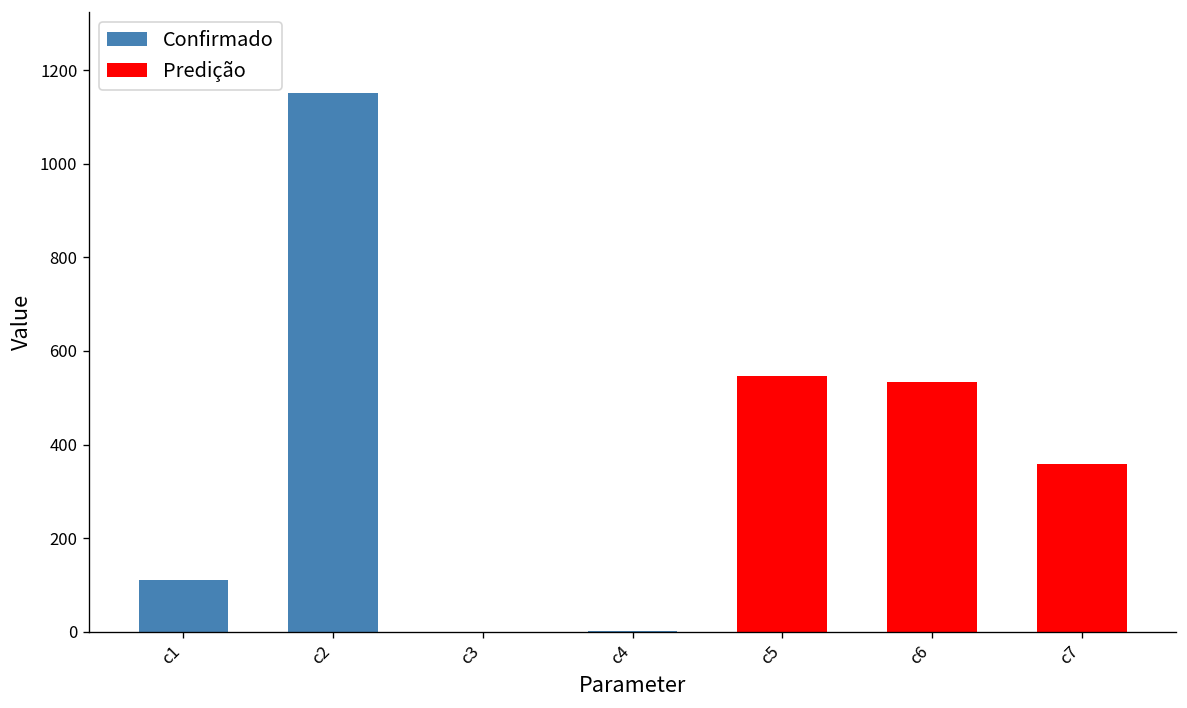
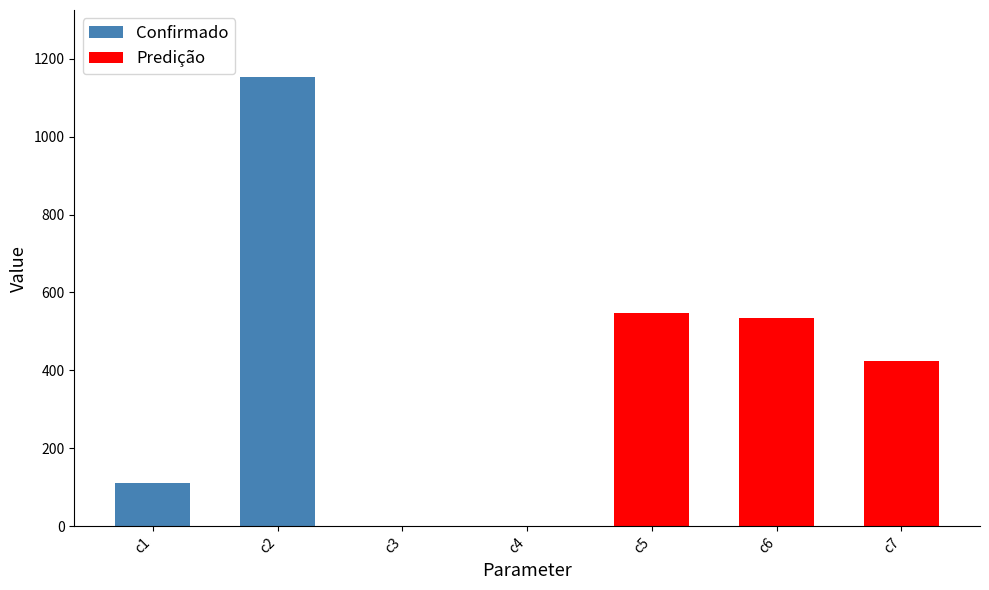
Predição, c7: 360 -> 420
